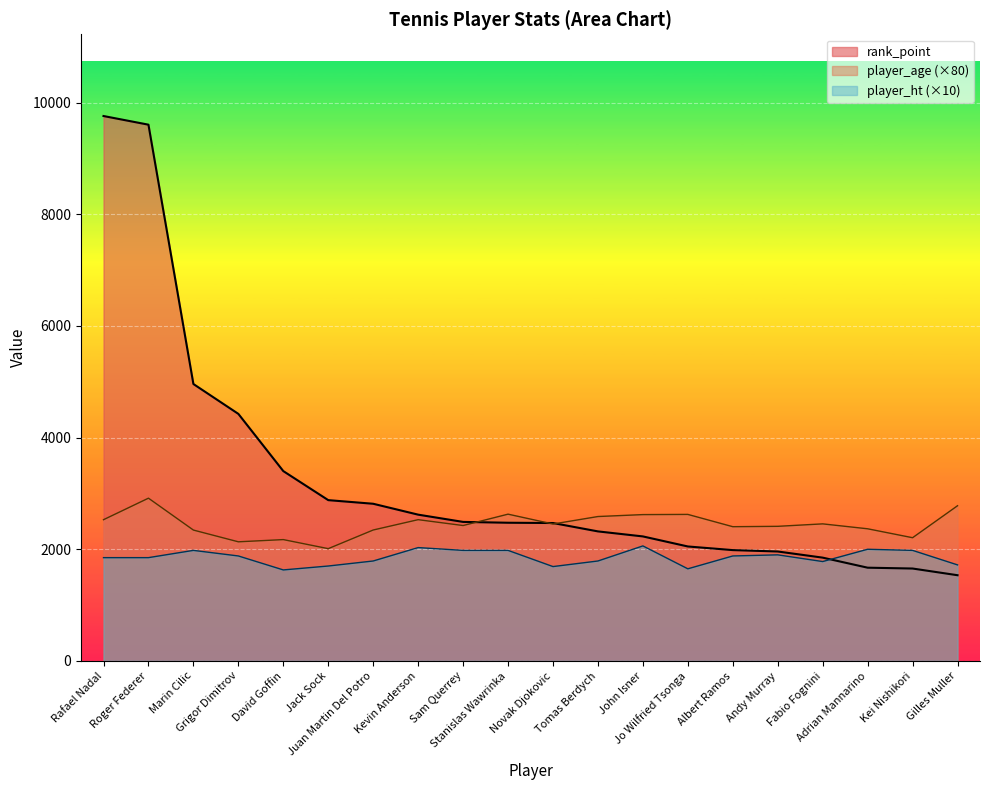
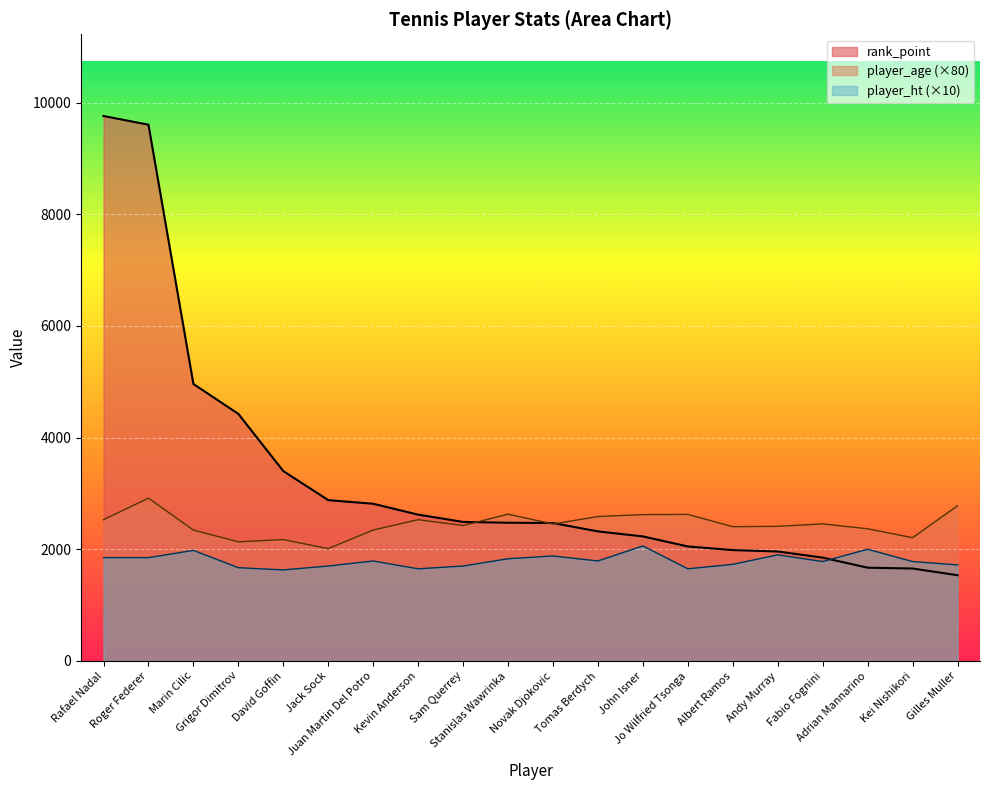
player_ht (×10), Grigor Dimitrov: 1900 -> 1700
player_ht (×10), Kevin Anderson: 2000 -> 1700
player_ht (×10), Sam Querrey: 2000 -> 1700
player_ht (×10), Stanislas Wawrinka: 2000 -> 1800
player_ht (×10), Novak Djokovic: 1700 -> 1900
player_ht (×10), Albert Ramos: 1900 -> 1700
player_ht (×10), Kei Nishikori: 2000 -> 1800
